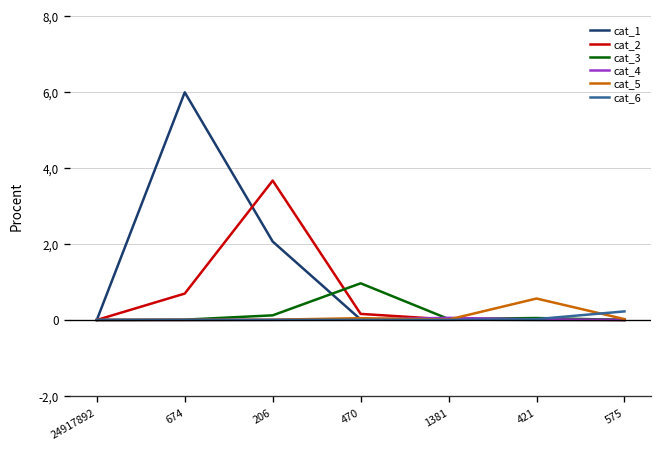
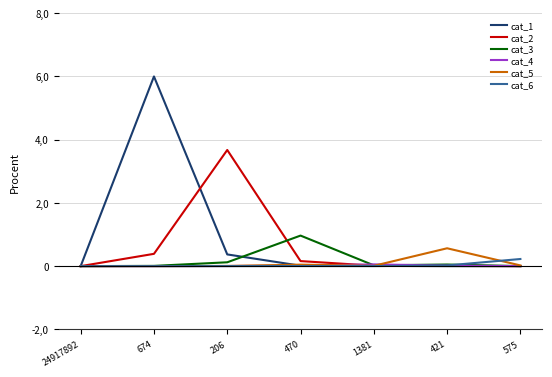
cat_2, 674: 7 -> 4
cat_1, 206: 21 -> 4
